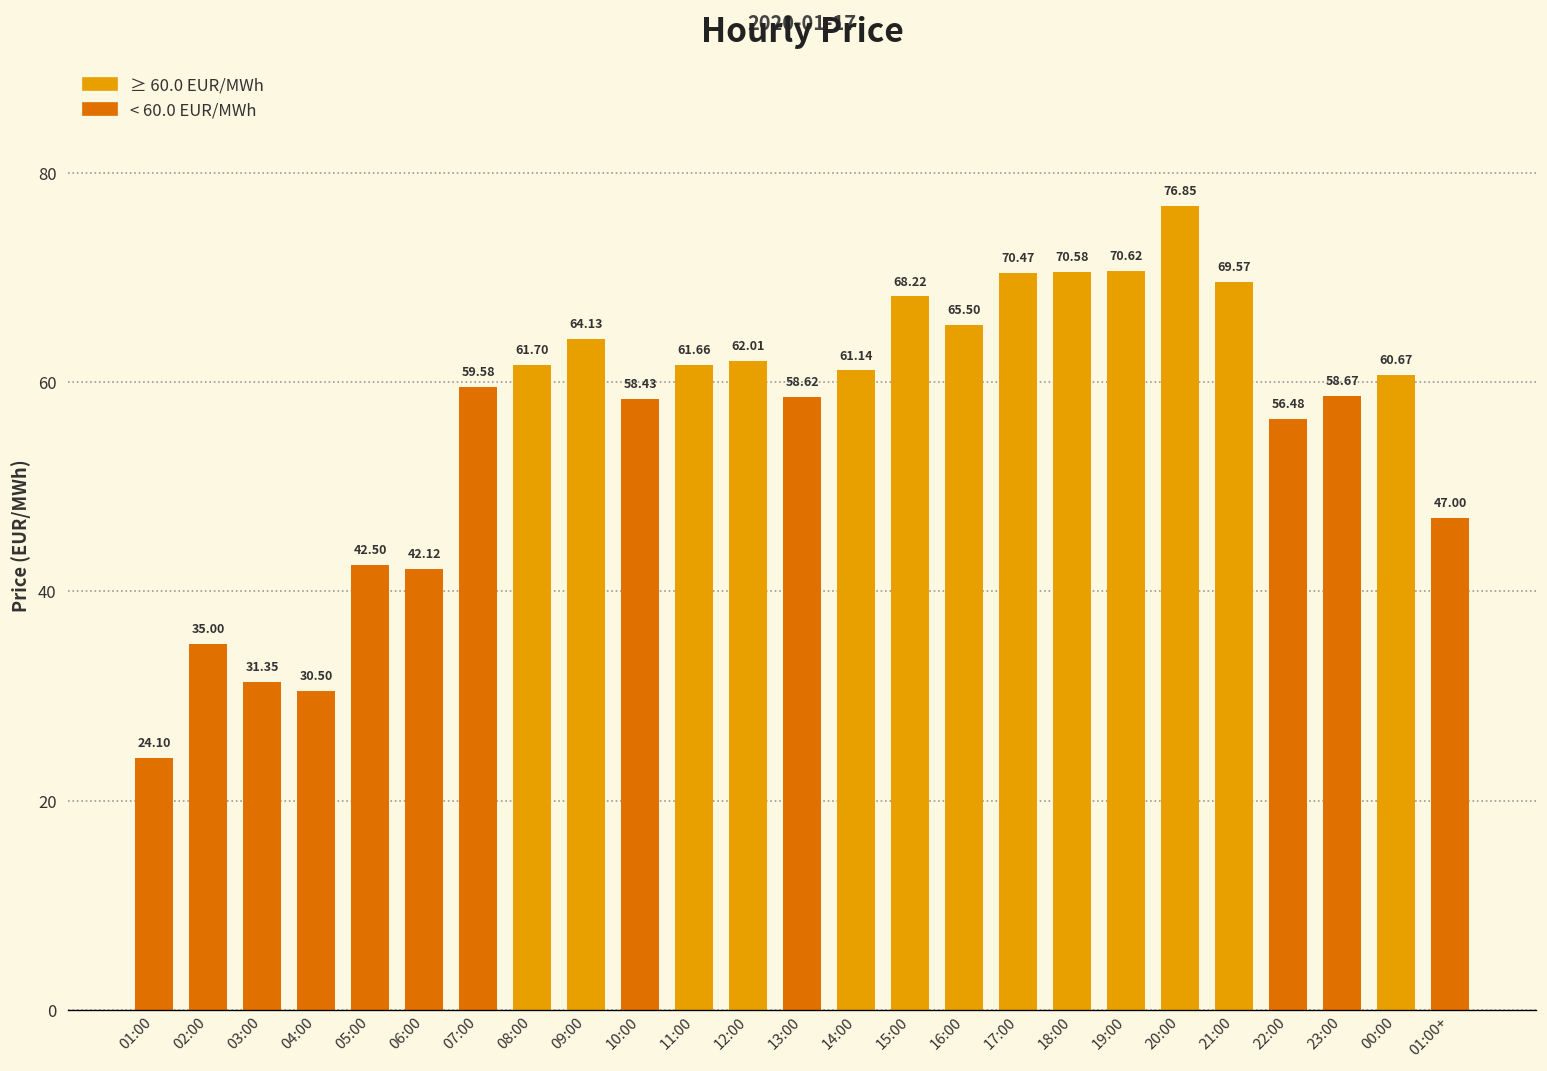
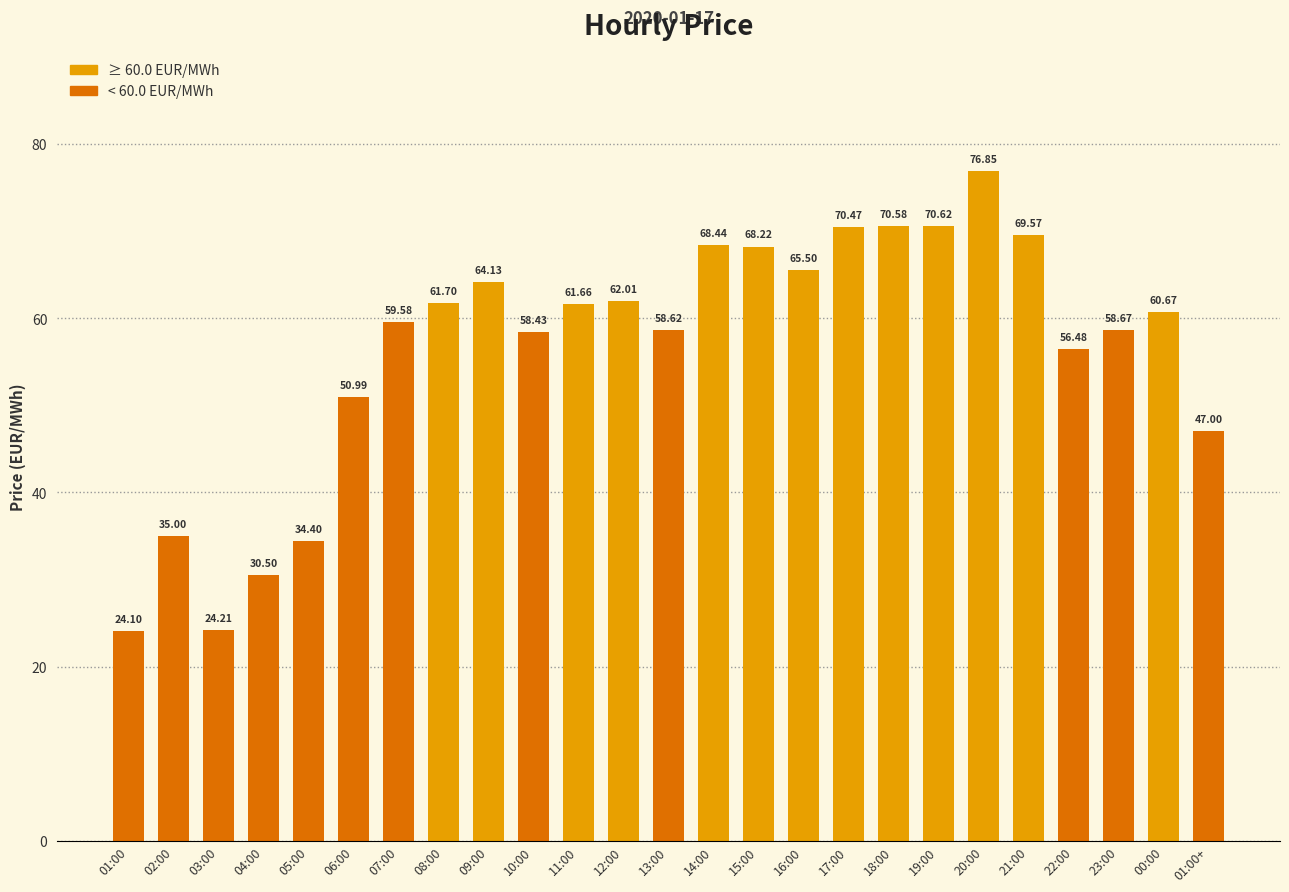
03:00: 31.35 -> 24.21
05:00: 42.50 -> 34.40
06:00: 42.12 -> 50.99
14:00: 61.14 -> 68.44
